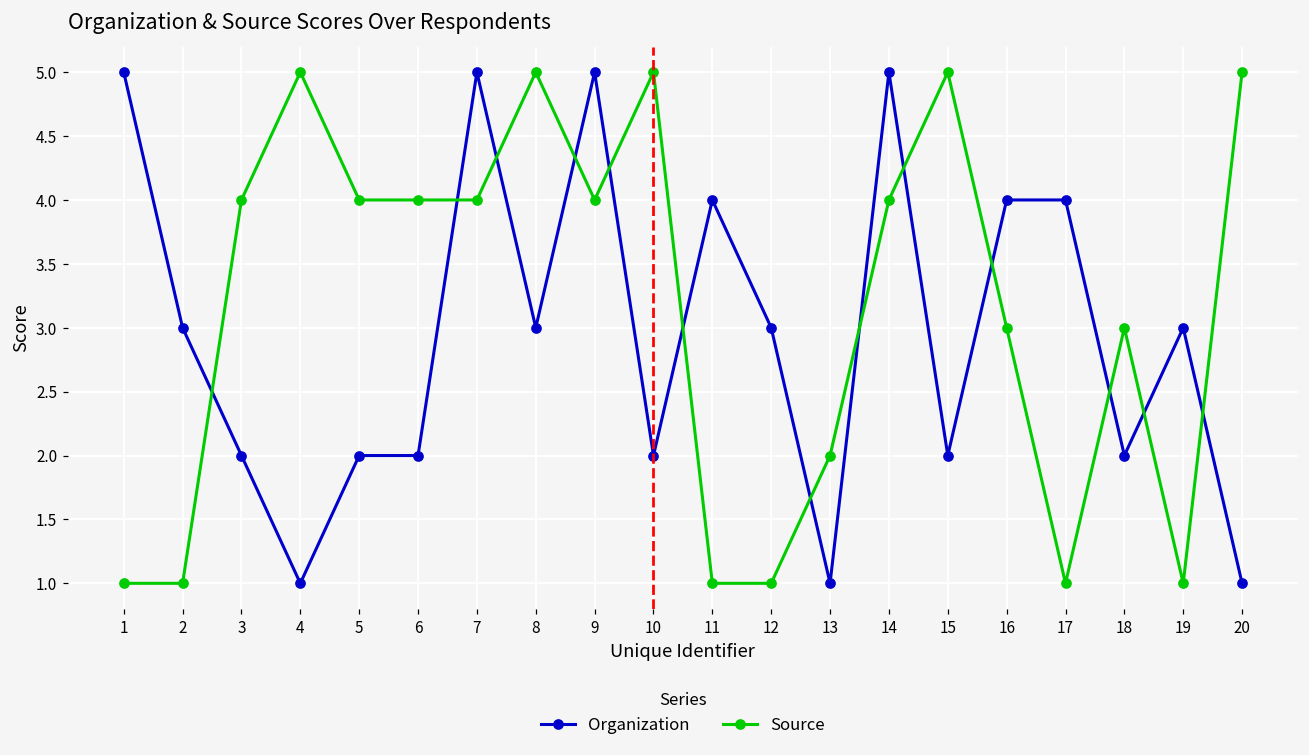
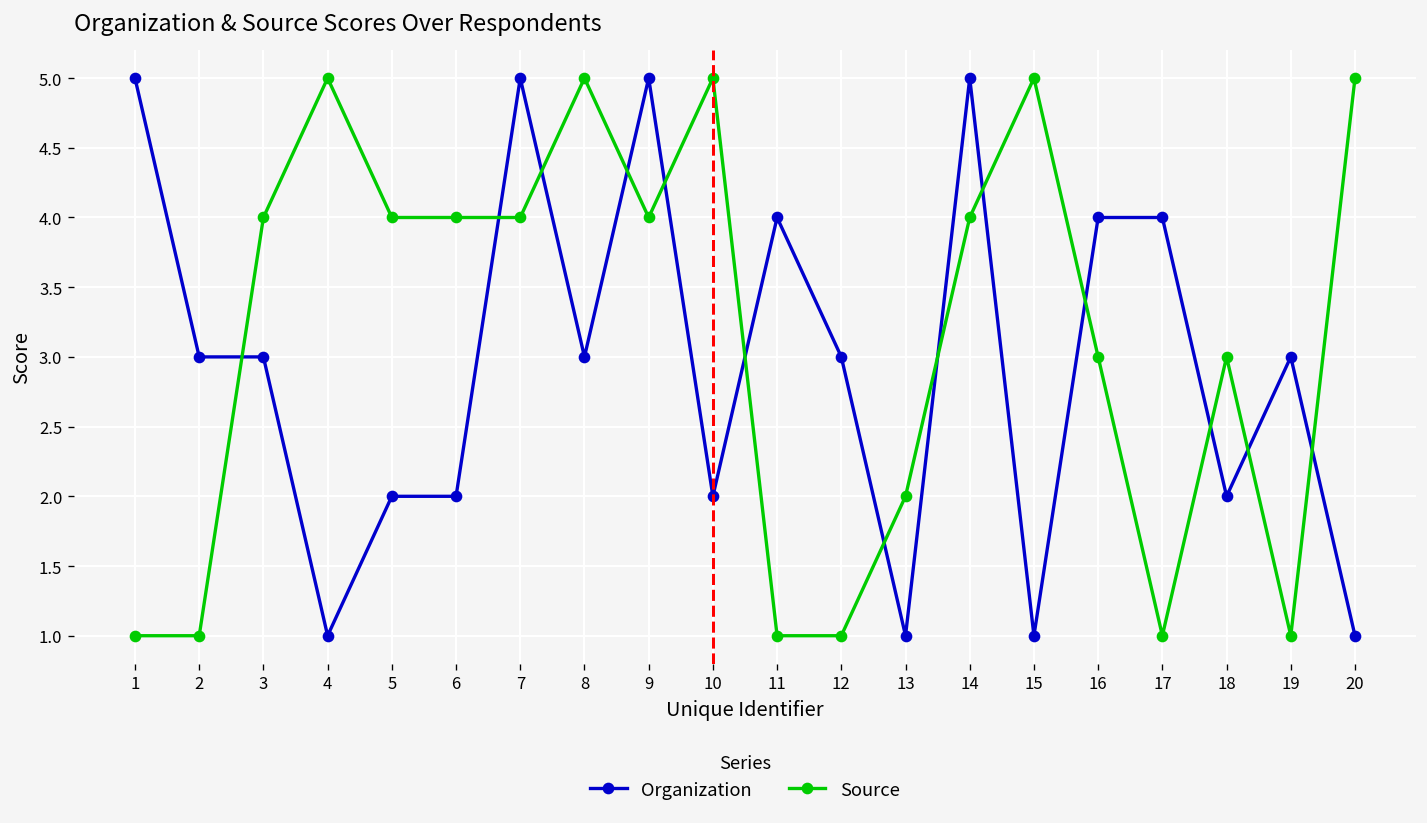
Organization, 3: 2 -> 3
Organization, 15: 2 -> 1
